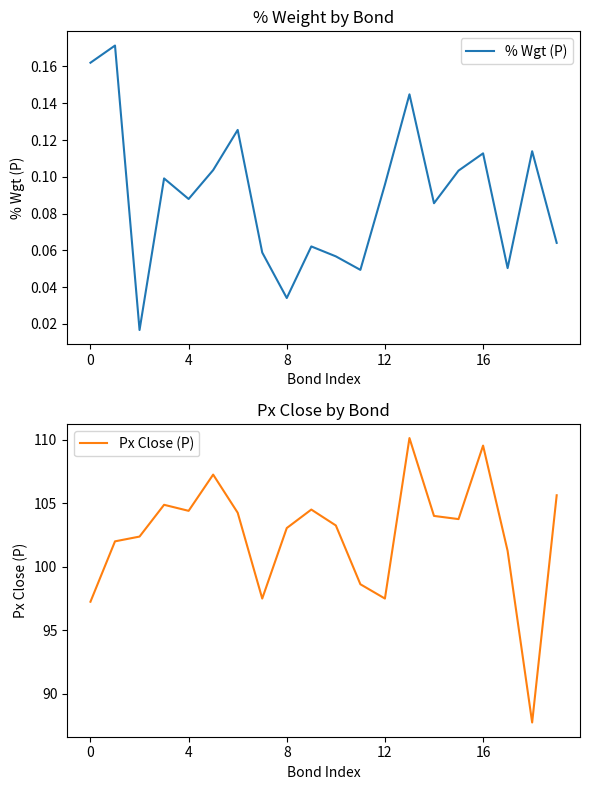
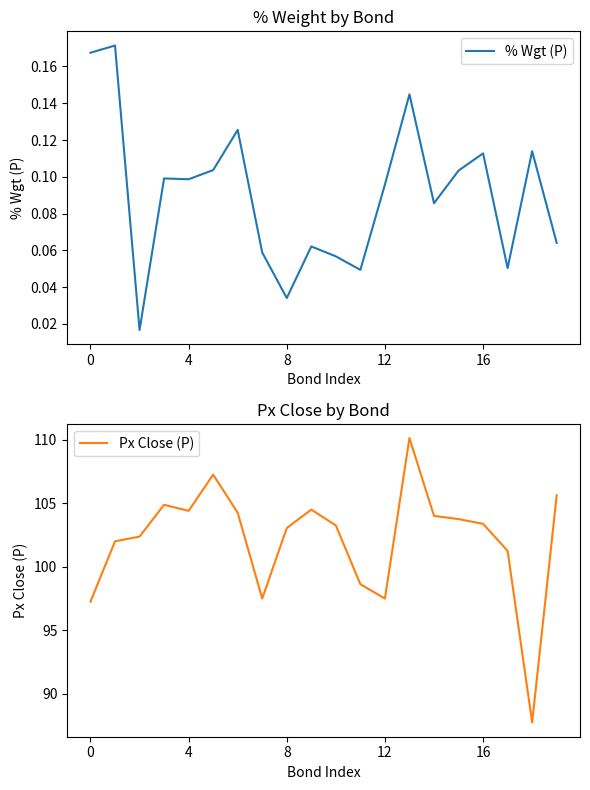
% Weight by Bond, 0: 0.162 -> 0.167
% Weight by Bond, 4: 0.088 -> 0.099
Px Close by Bond, 16: 109.5 -> 103.4
